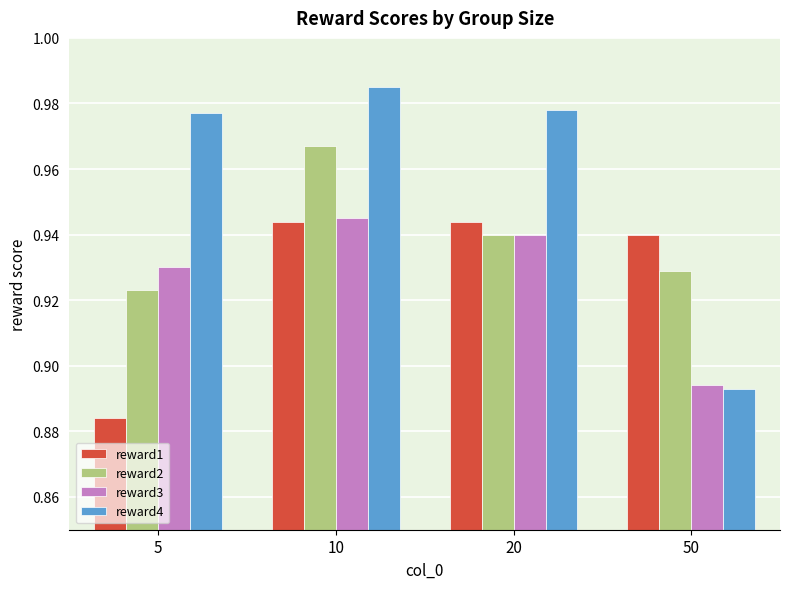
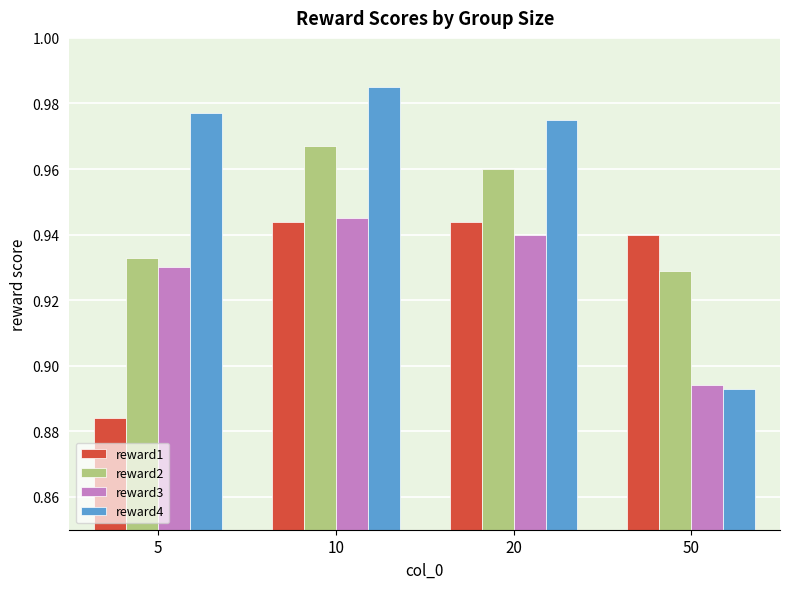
reward2, 5: 0.923 -> 0.933
reward2, 20: 0.94 -> 0.96
reward4, 20: 0.978 -> 0.975
